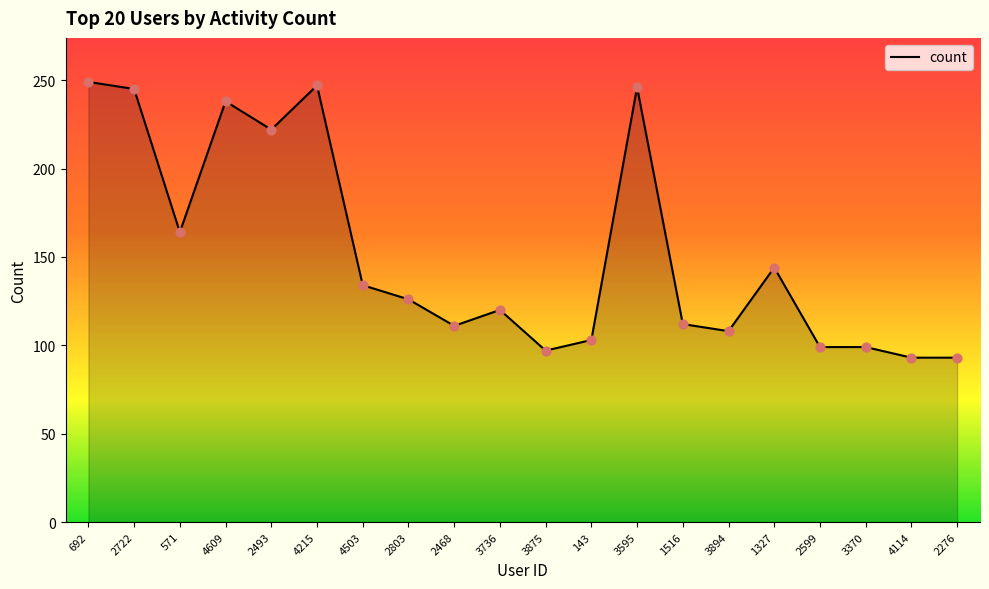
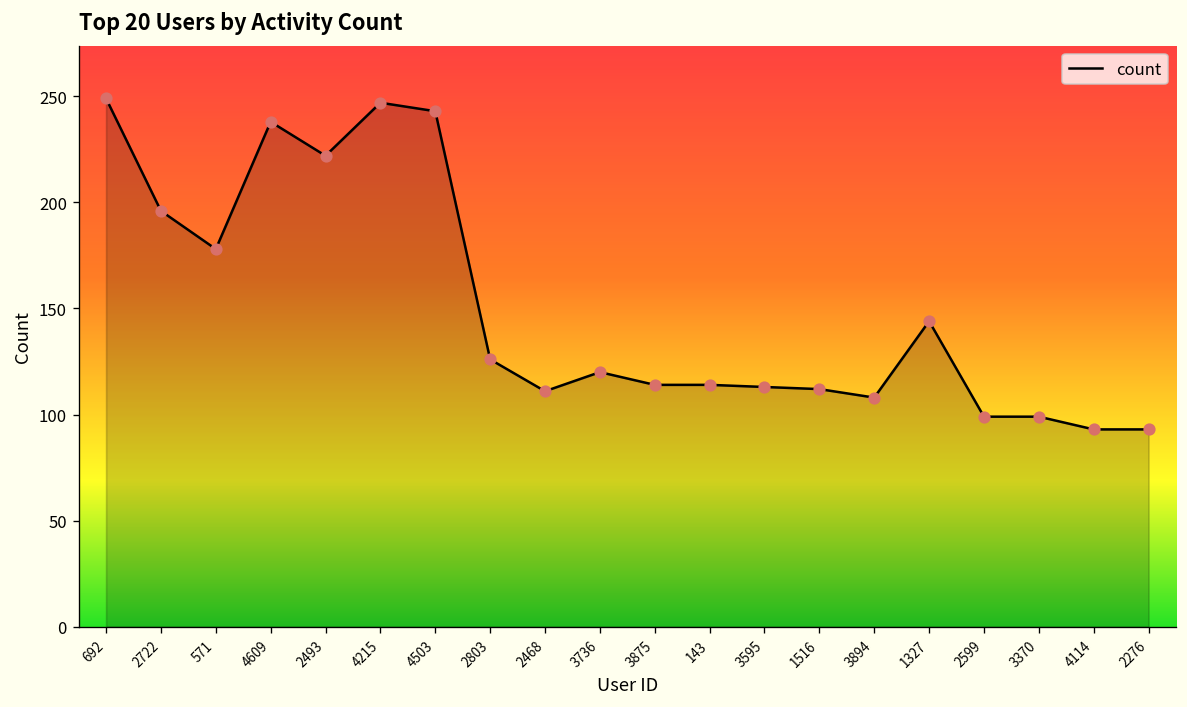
2722: 245 -> 196
571: 164 -> 178
4503: 134 -> 243
3875: 97 -> 114
143: 103 -> 114
3595: 246 -> 113
